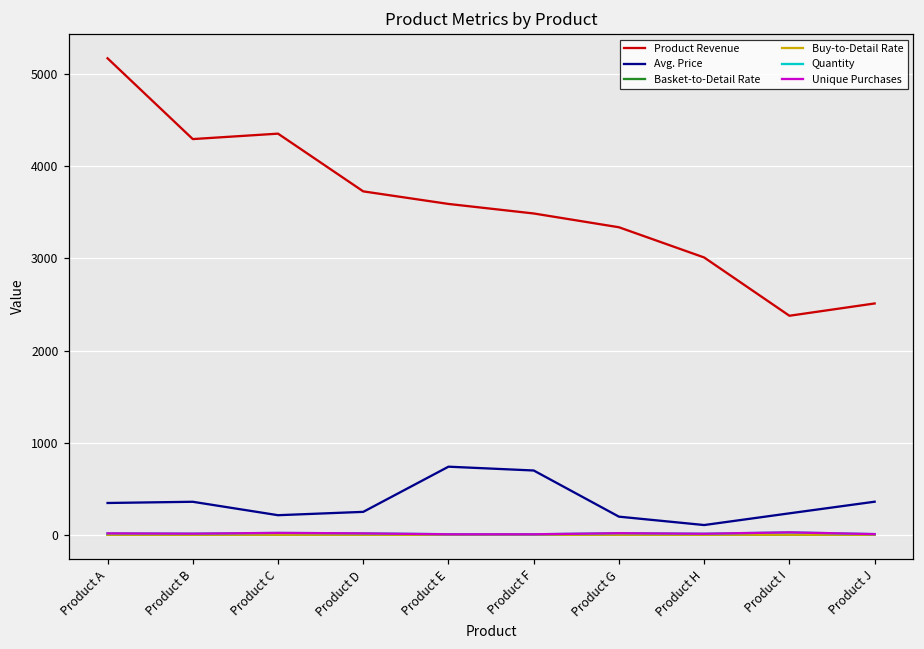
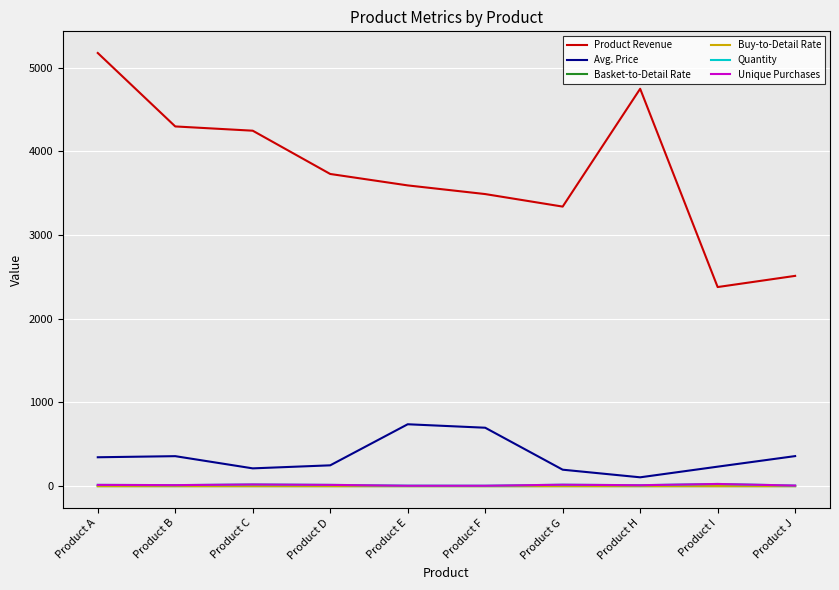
Product Revenue, Product C: 4400 -> 4200
Product Revenue, Product H: 3000 -> 4700
